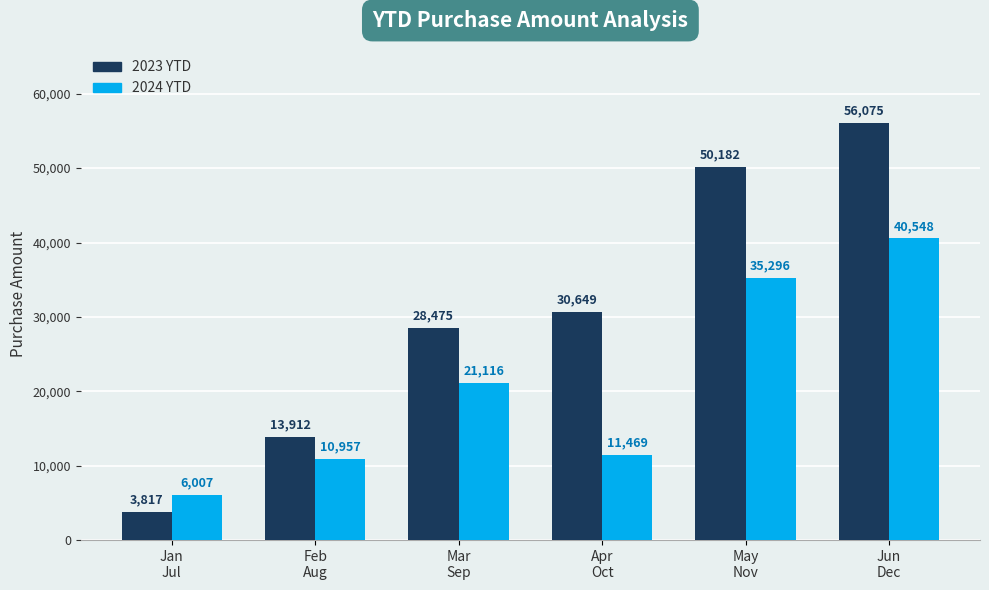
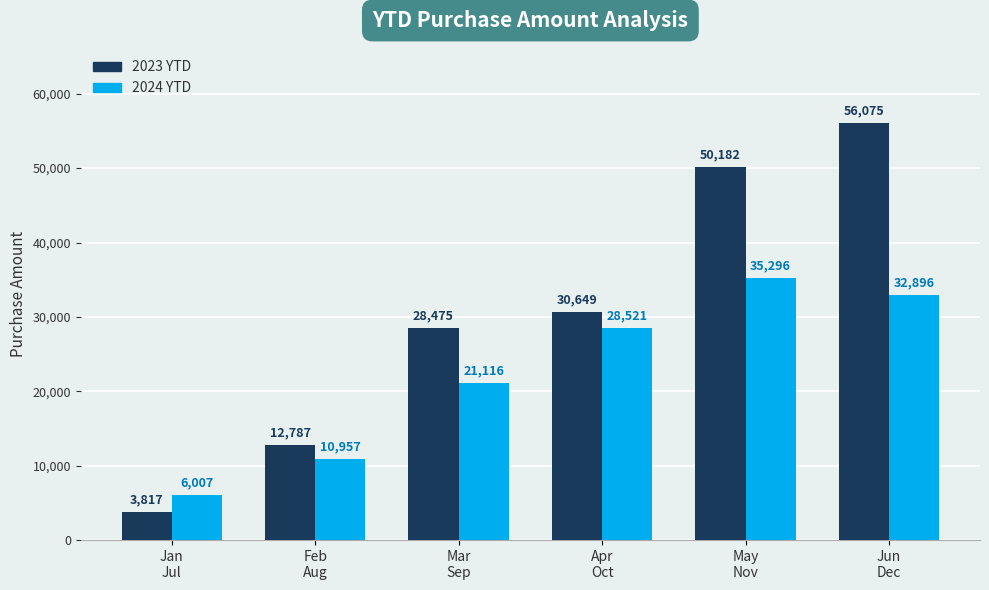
2023 YTD, Feb Aug: 13,912 -> 12,787
2024 YTD, Apr Oct: 11,469 -> 28,521
2024 YTD, Jun Dec: 40,548 -> 32,896
